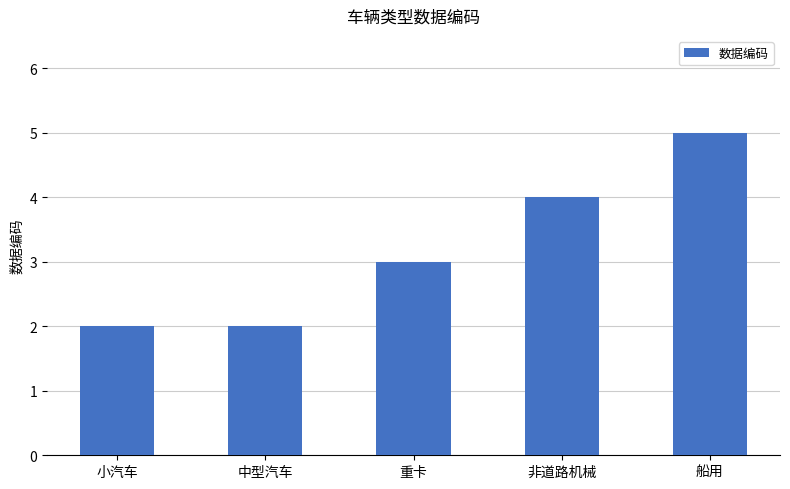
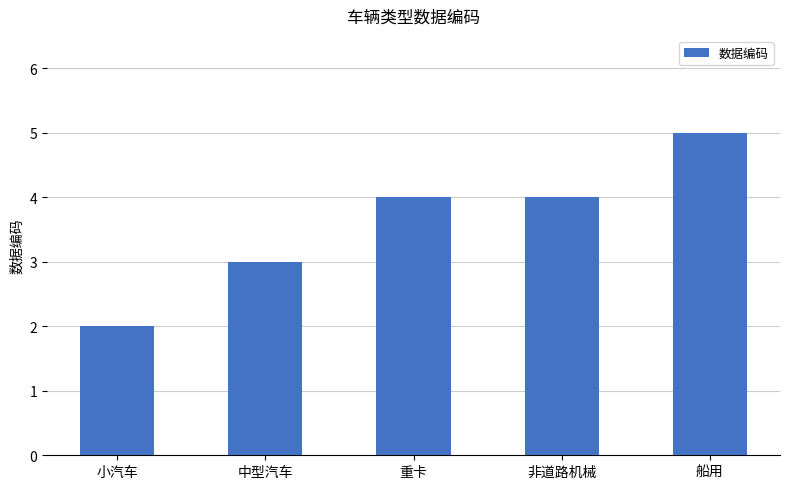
中型汽车: 2 -> 3
重卡: 3 -> 4
